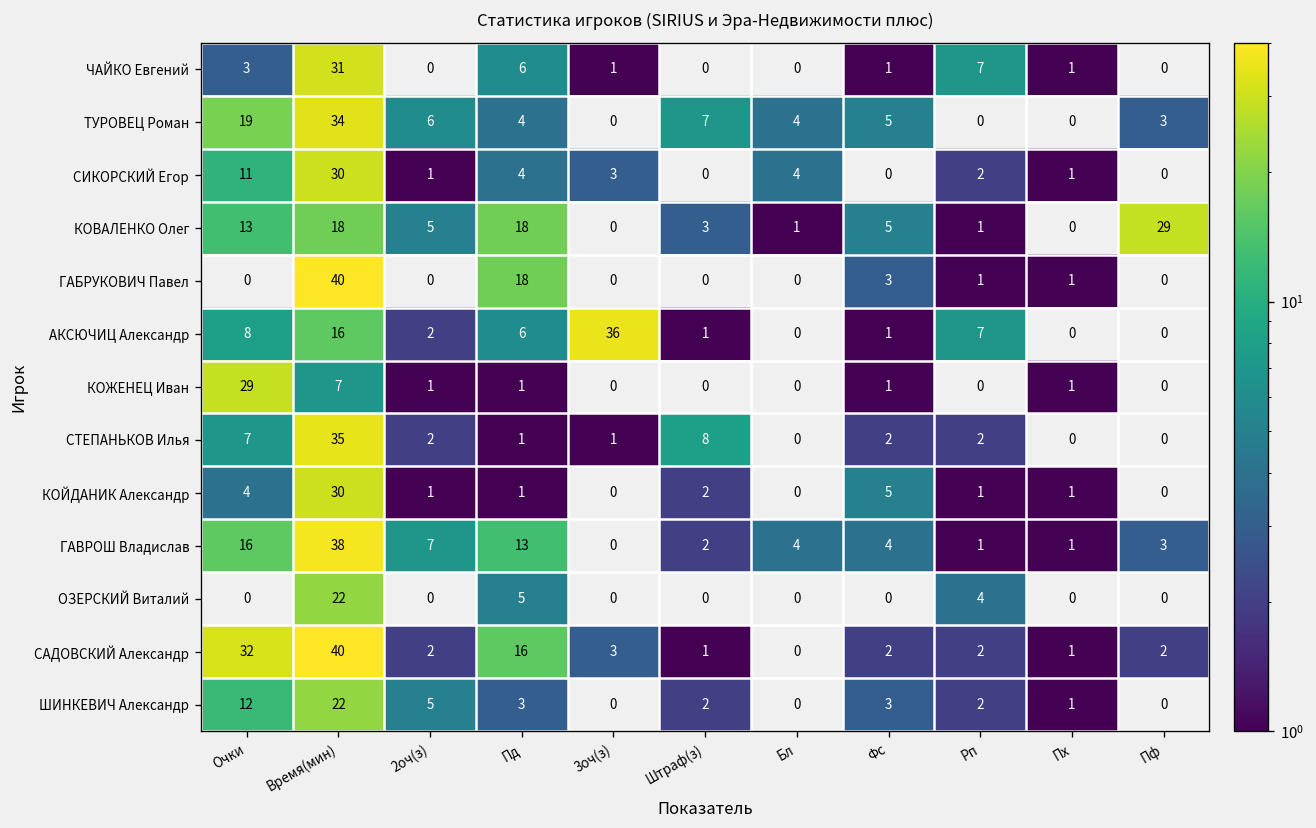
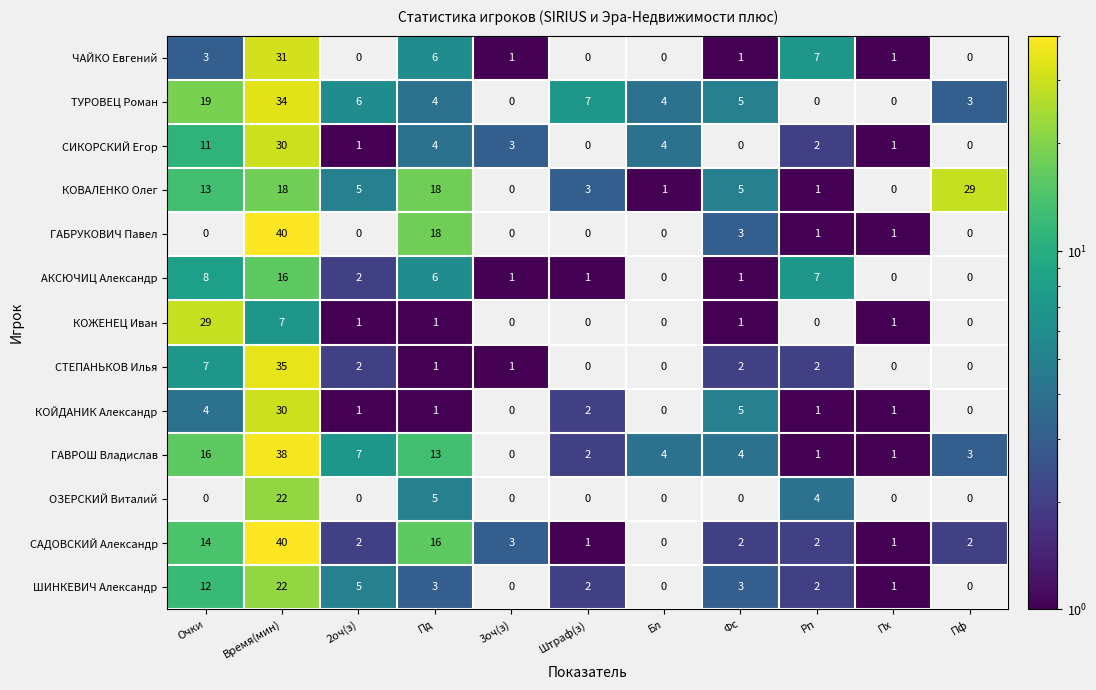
АКСЮЧИЦ Александр, 3оч(з): 36 -> 1
СТЕПАНЬКОВ Илья, Штраф(з): 8 -> 0
САДОВСКИЙ Александр, Очки: 32 -> 14
